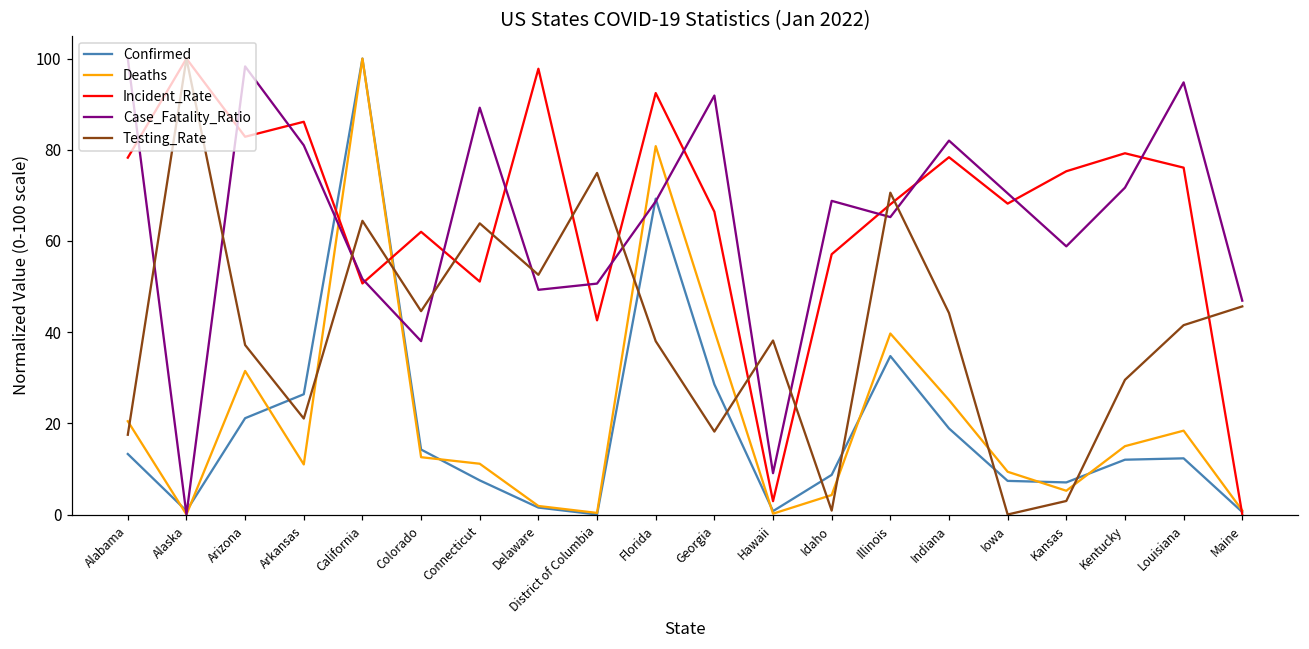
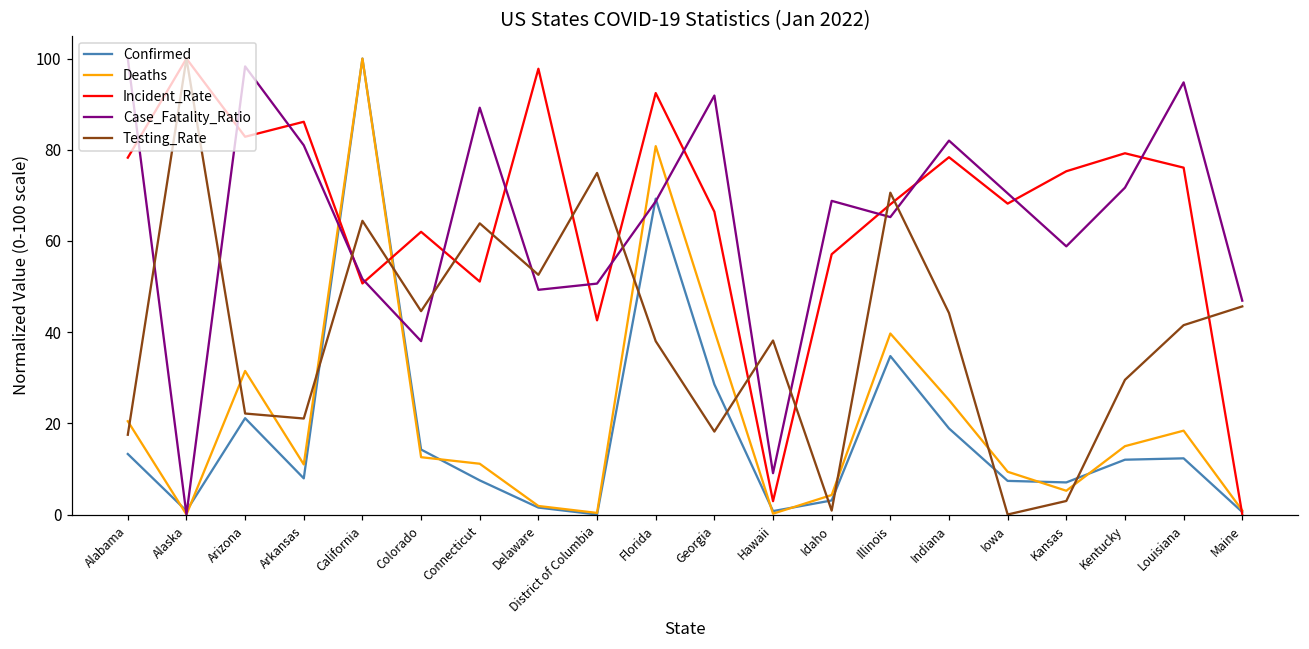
Testing_Rate, Arizona: 37 -> 22
Confirmed, Arkansas: 26 -> 8
Confirmed, Idaho: 9 -> 3
